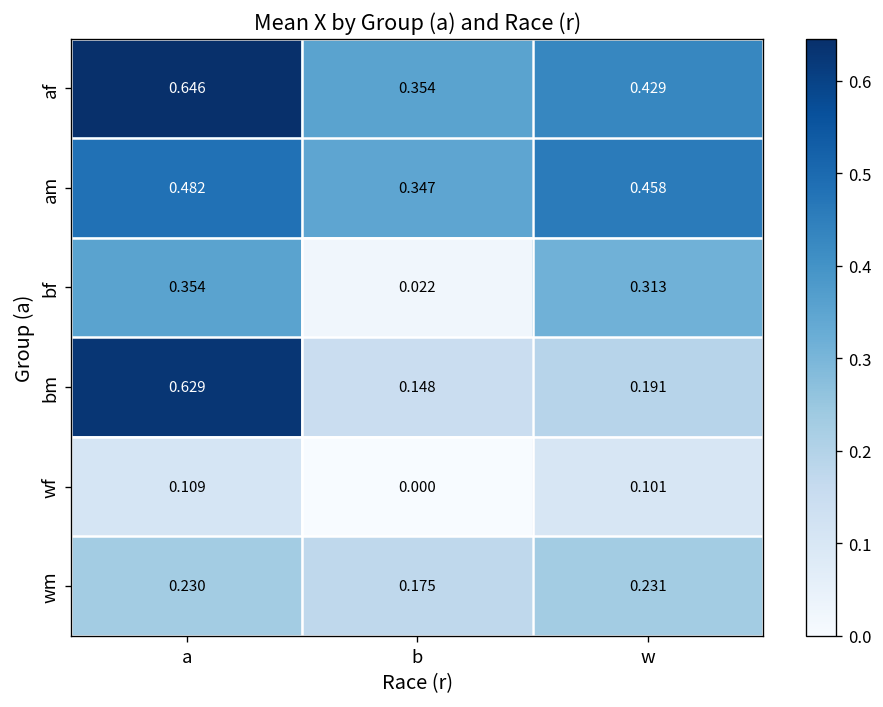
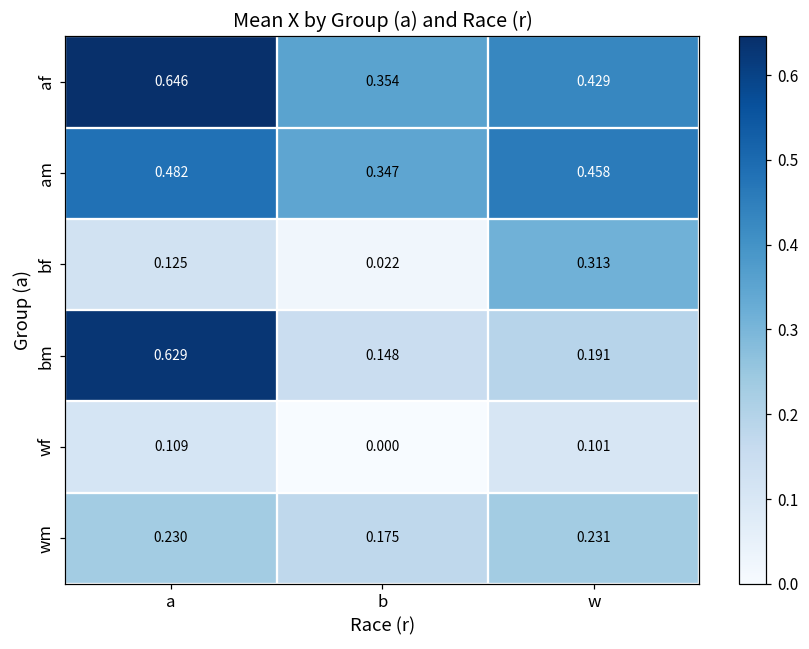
bf, a: 0.354 -> 0.125
